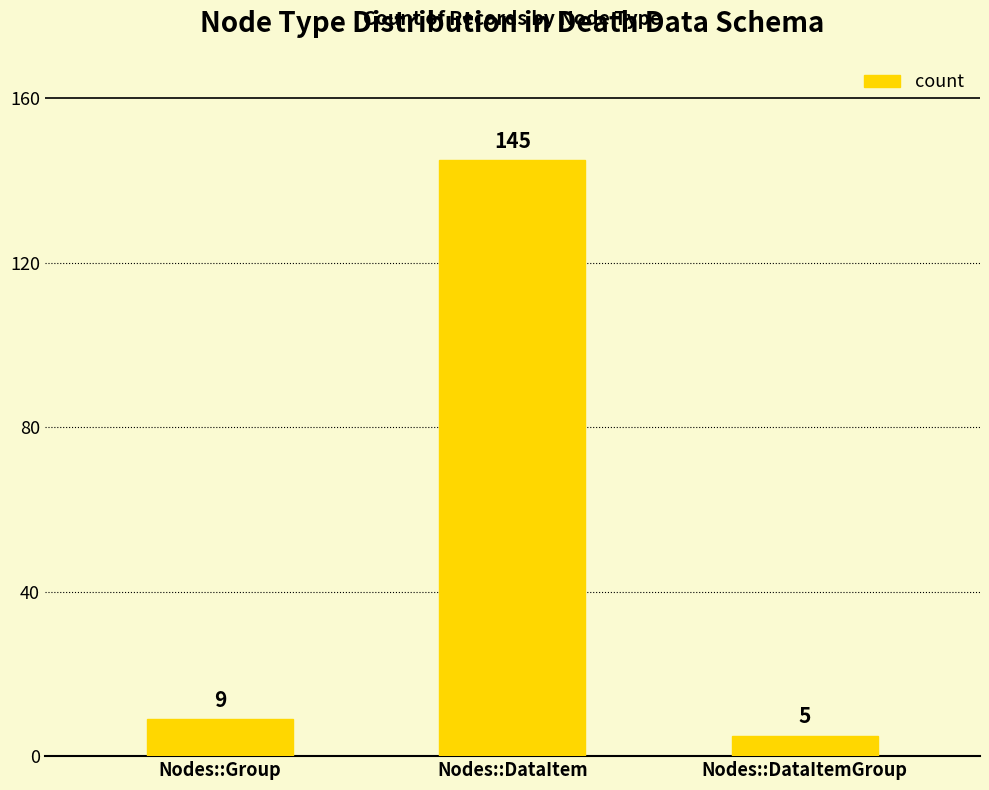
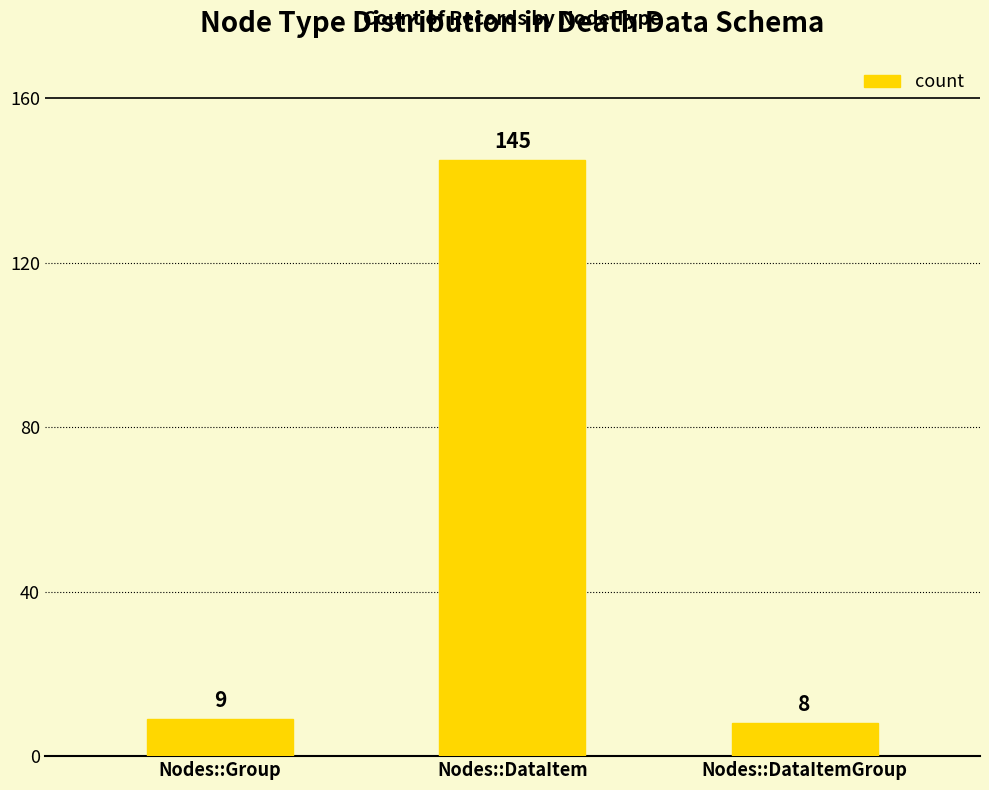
Nodes::DataItemGroup: 5 -> 8
